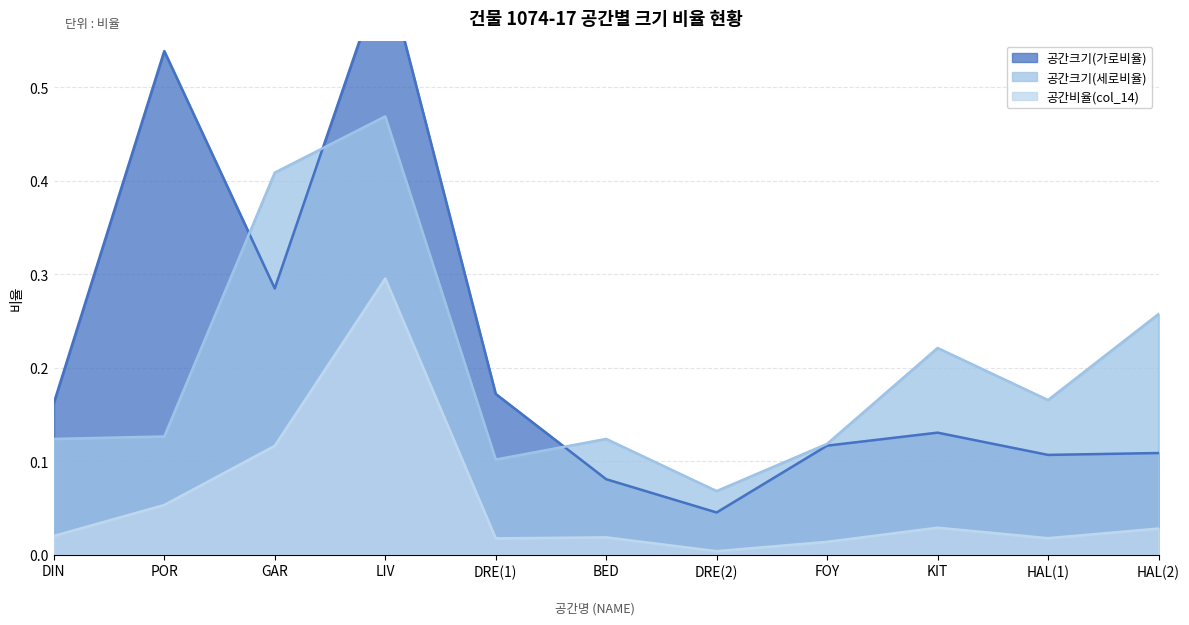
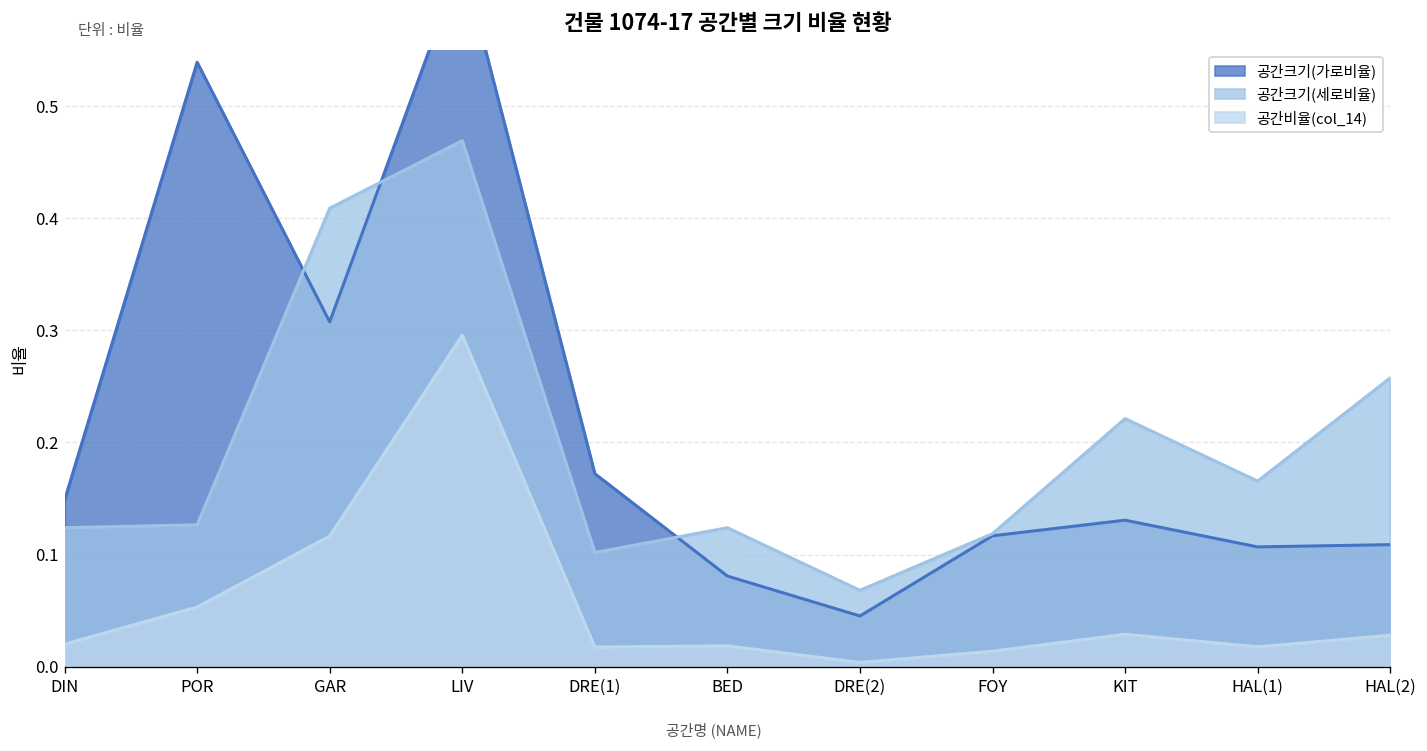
공간크기(가로비율), DIN: 0.16 -> 0.15
공간크기(가로비율), GAR: 0.28 -> 0.31
